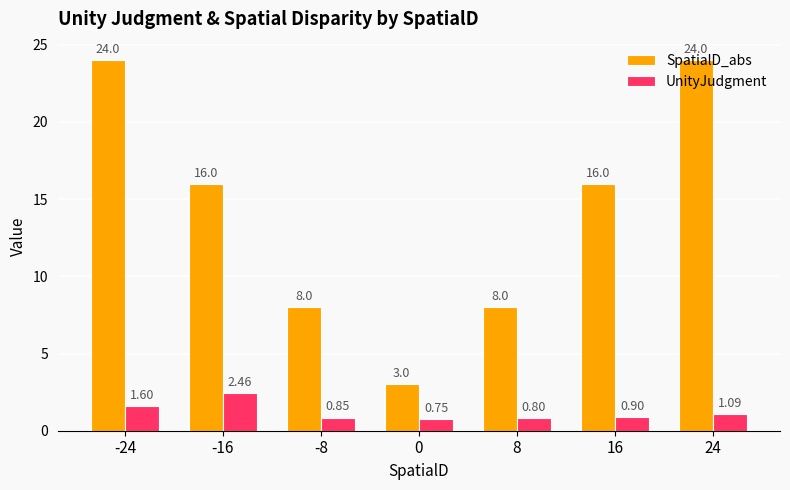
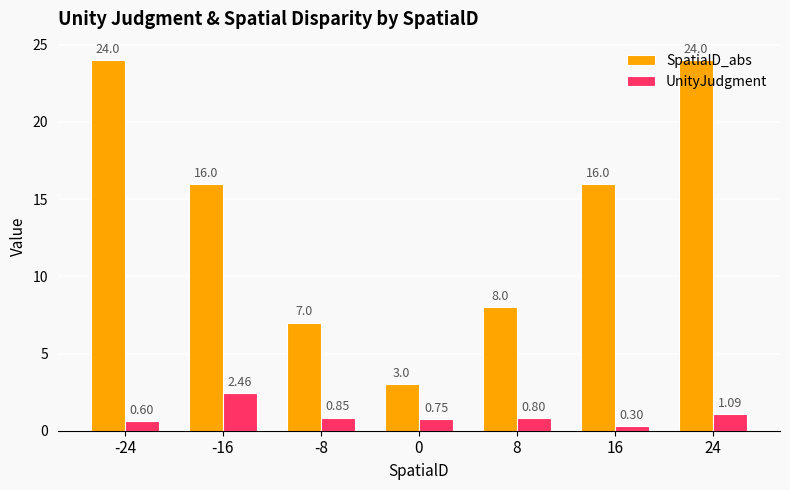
UnityJudgment, -24: 1.60 -> 0.60
SpatialD_abs, -8: 8.0 -> 7.0
UnityJudgment, 16: 0.90 -> 0.30
